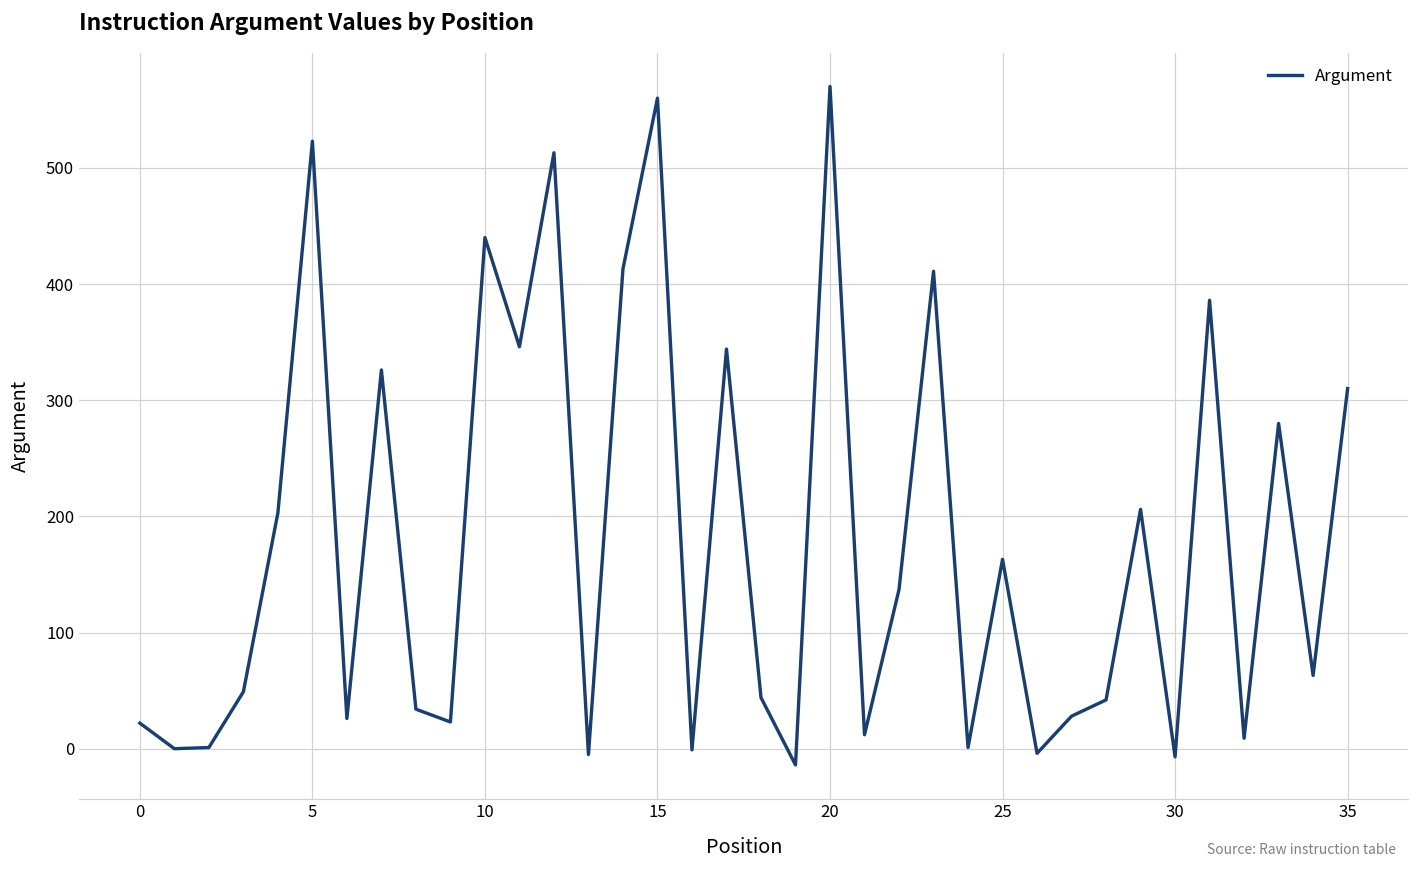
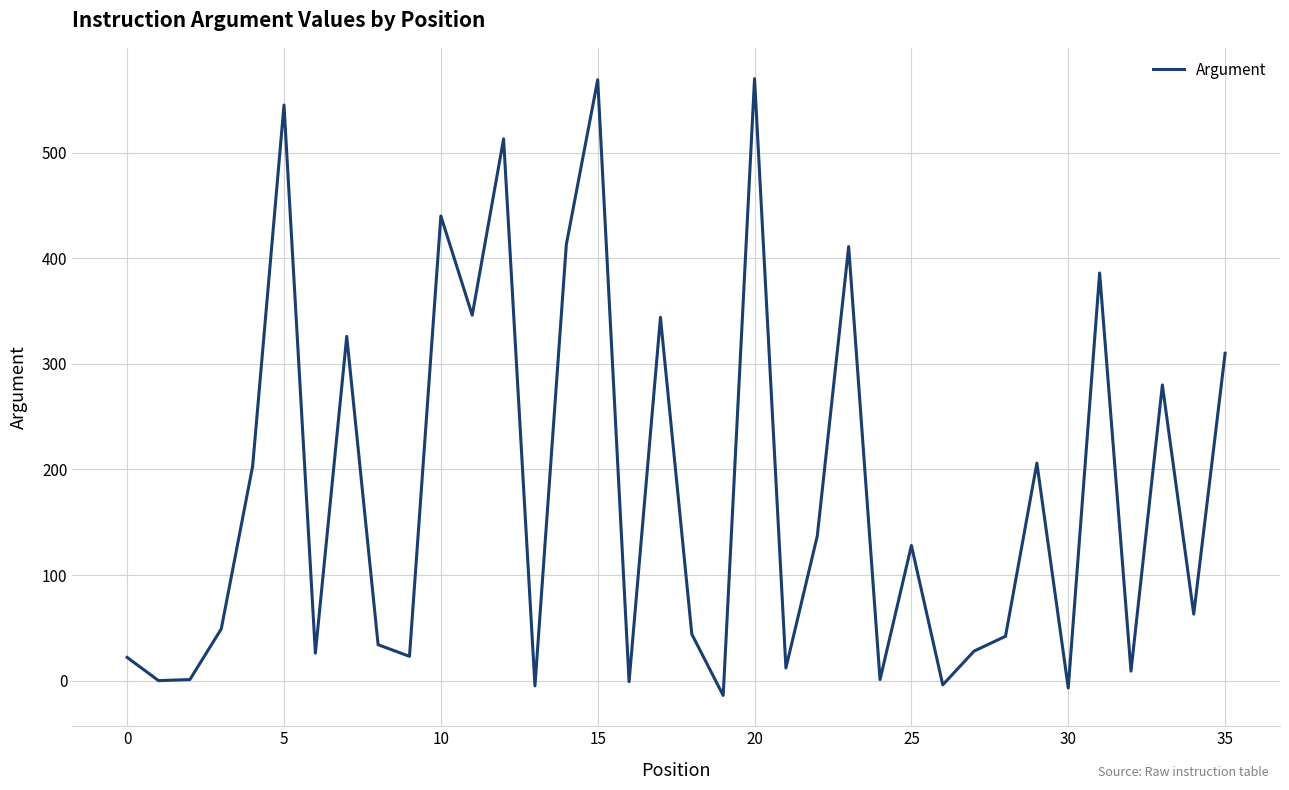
5: 523 -> 545
15: 560 -> 569
25: 163 -> 128
